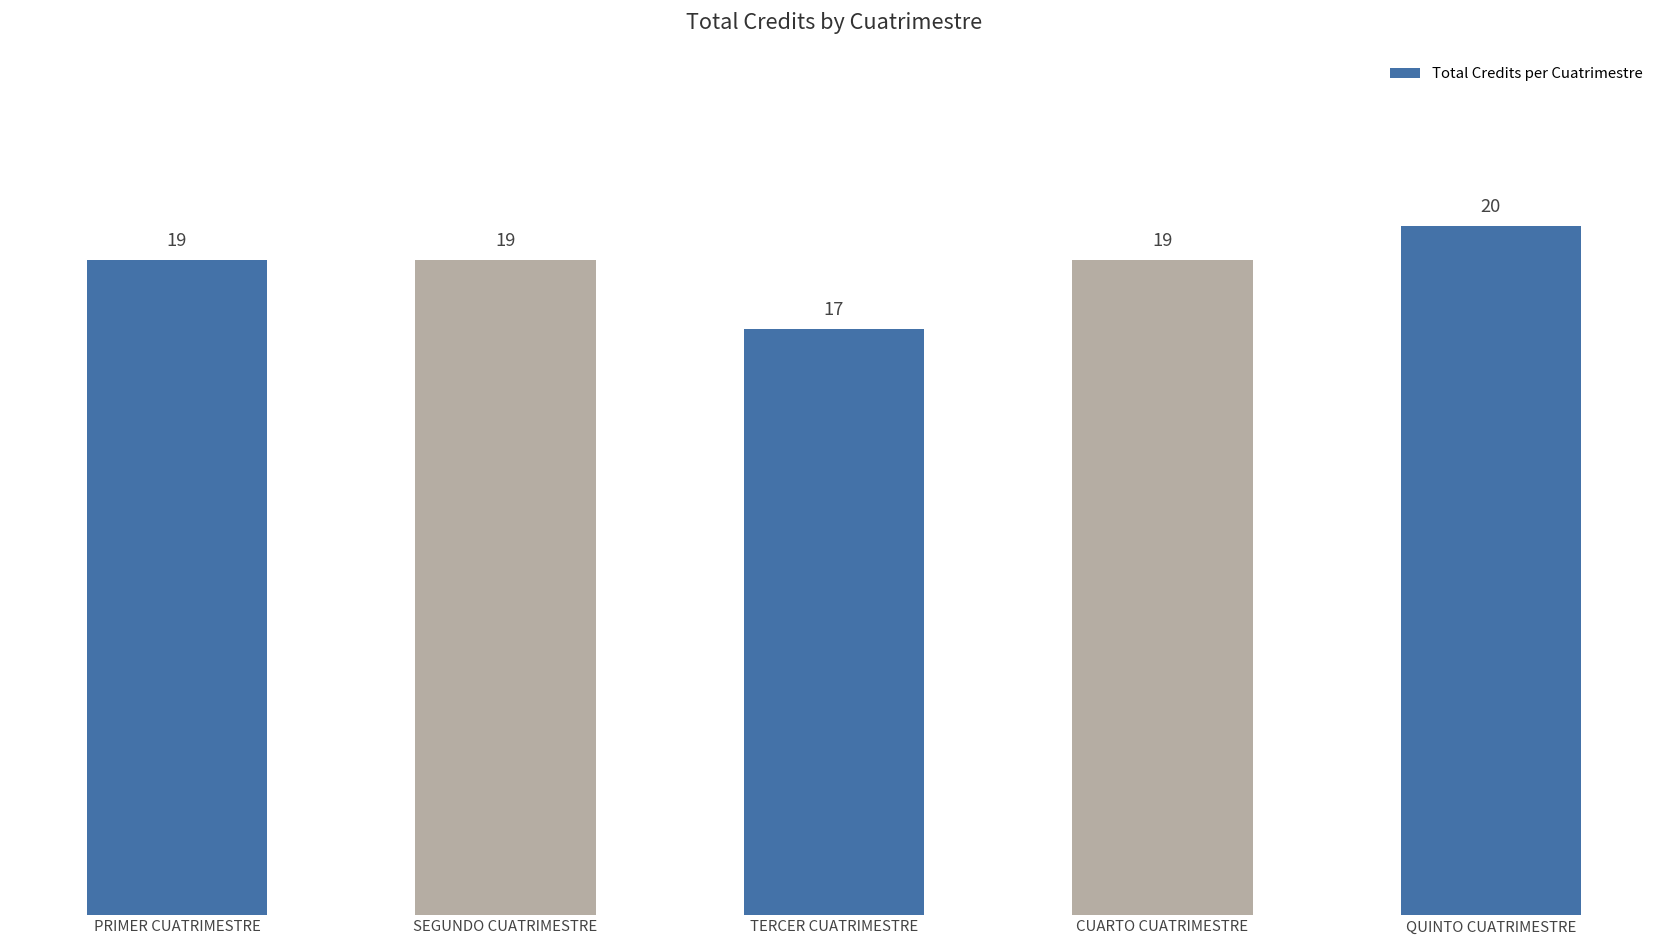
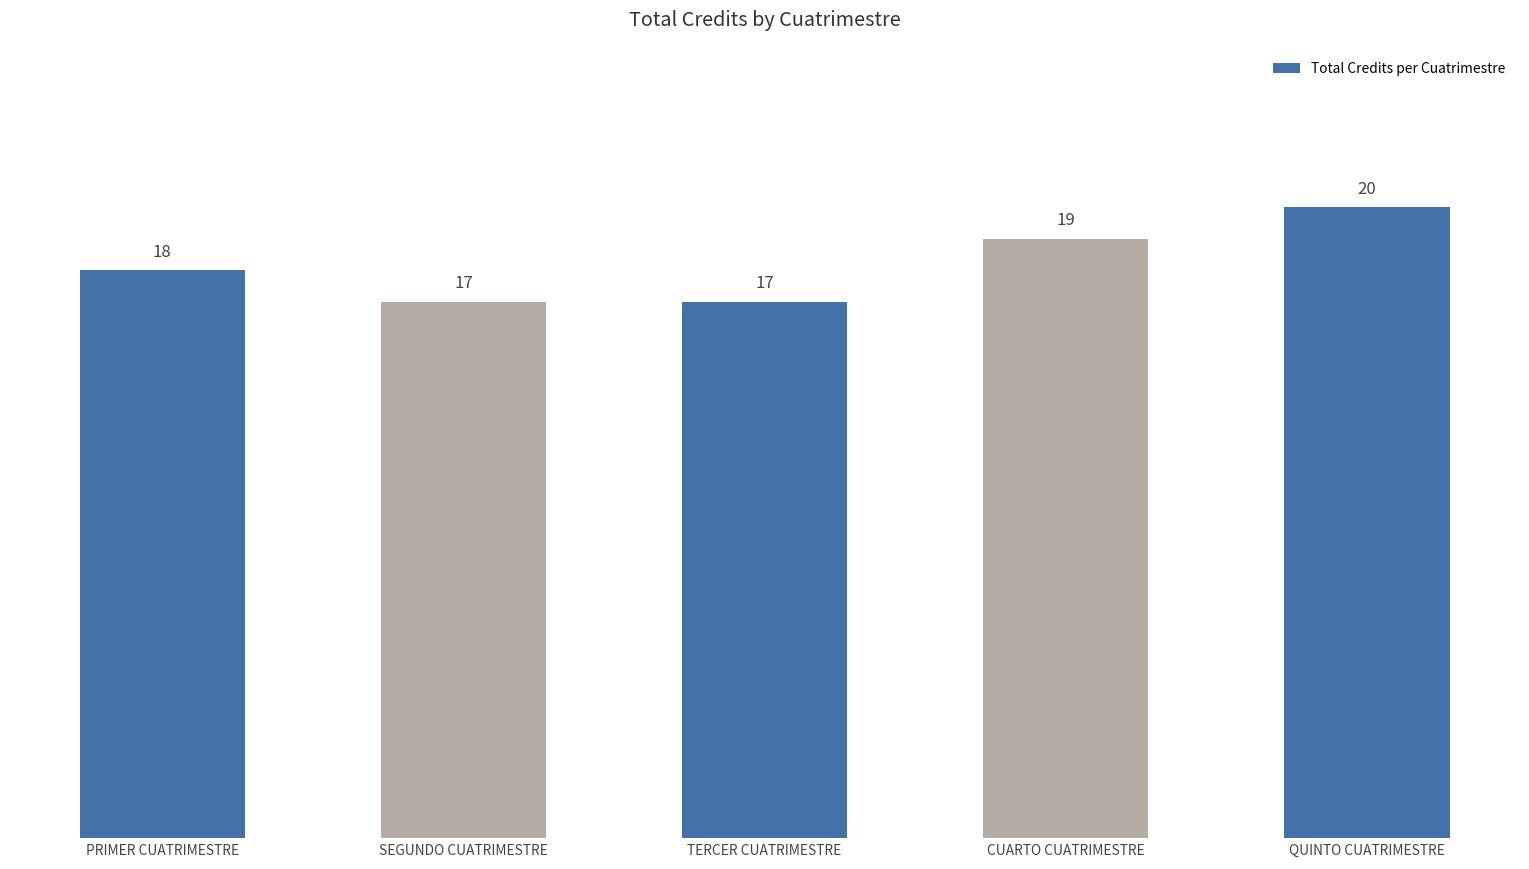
PRIMER CUATRIMESTRE: 19 -> 18
SEGUNDO CUATRIMESTRE: 19 -> 17
